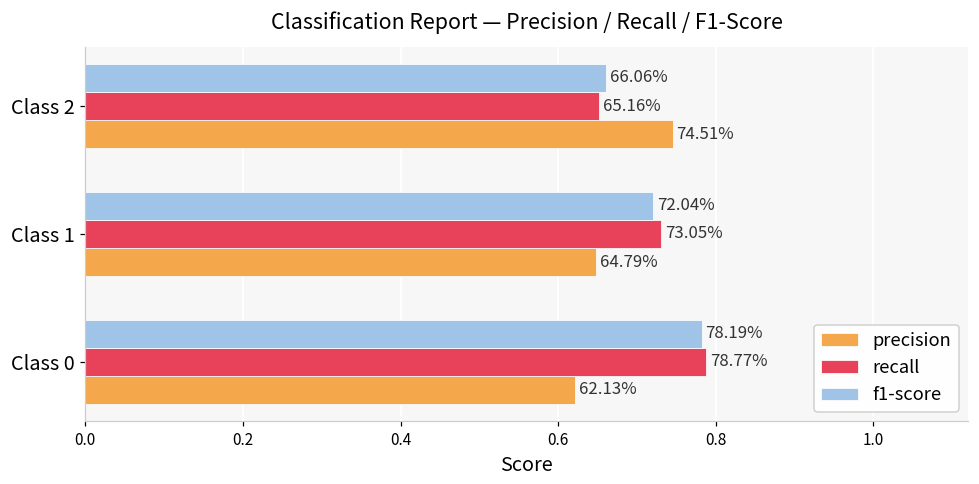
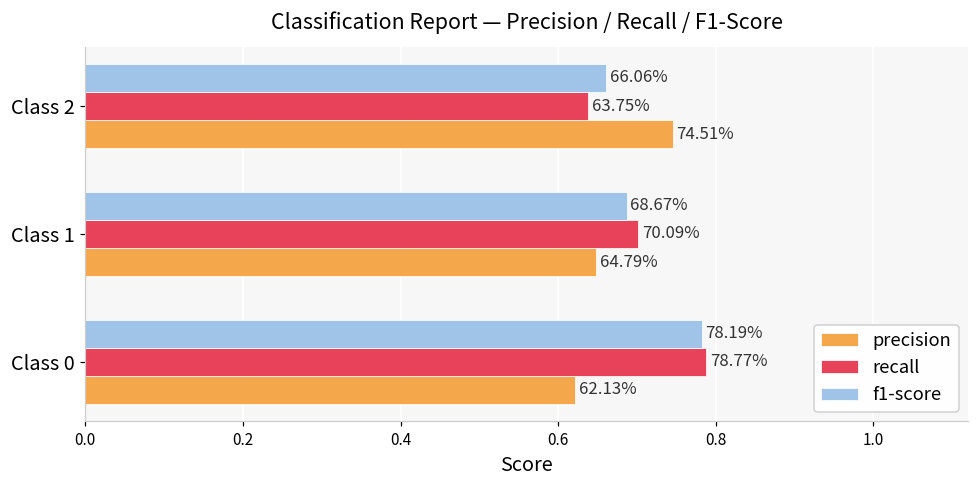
recall, Class 2: 65.16% -> 63.75%
f1-score, Class 1: 72.04% -> 68.67%
recall, Class 1: 73.05% -> 70.09%
